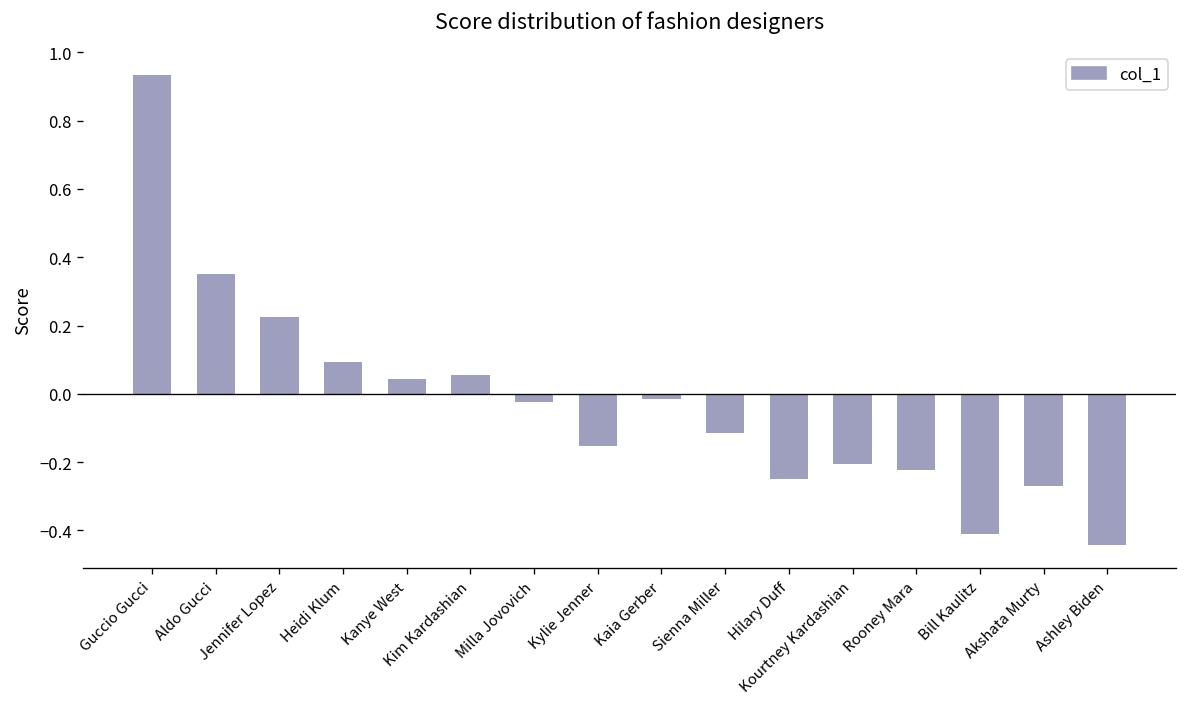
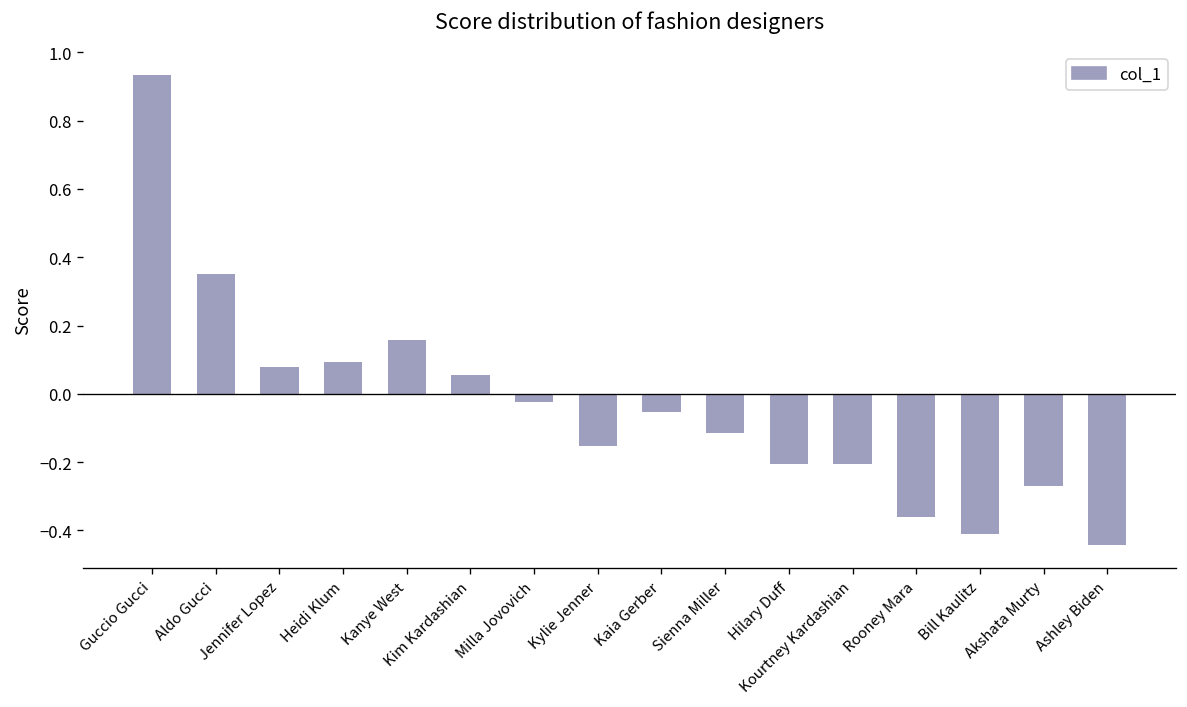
Jennifer Lopez: 0.22 -> 0.08
Kanye West: 0.04 -> 0.16
Kaia Gerber: -0.02 -> -0.05
Hilary Duff: -0.25 -> -0.21
Rooney Mara: -0.22 -> -0.36
